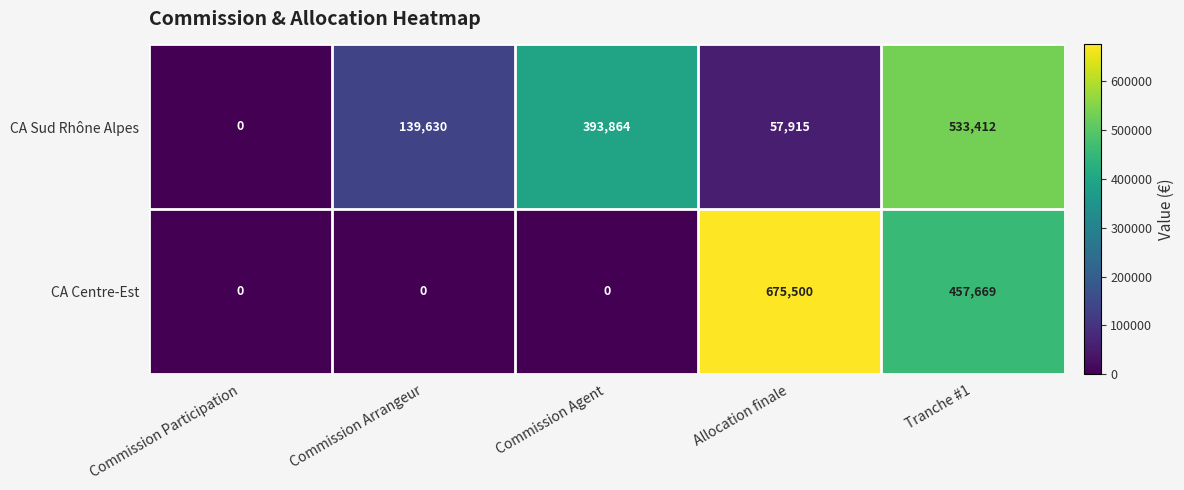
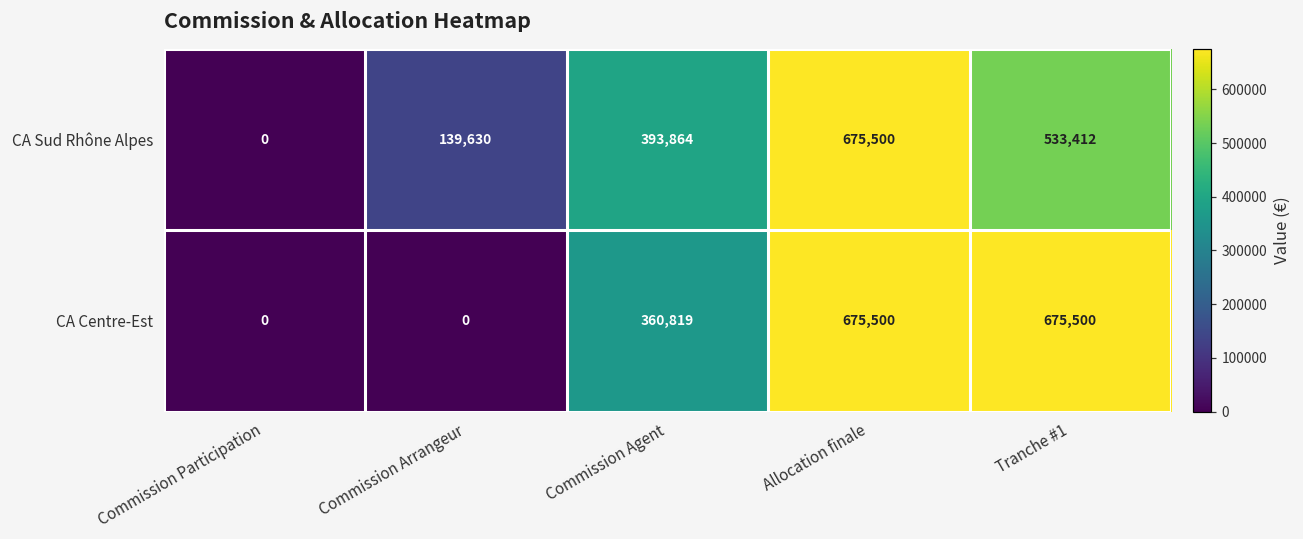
CA Sud Rhône Alpes, Allocation finale: 57,915 -> 675,500
CA Centre-Est, Commission Agent: 0 -> 360,819
CA Centre-Est, Tranche #1: 457,669 -> 675,500
